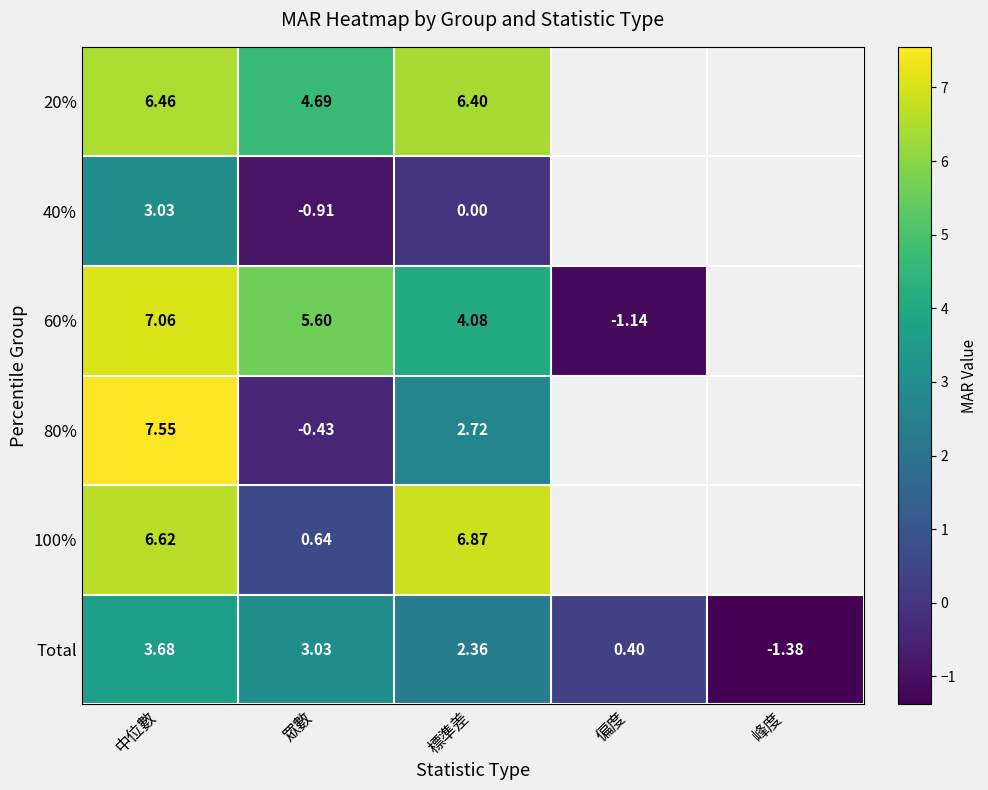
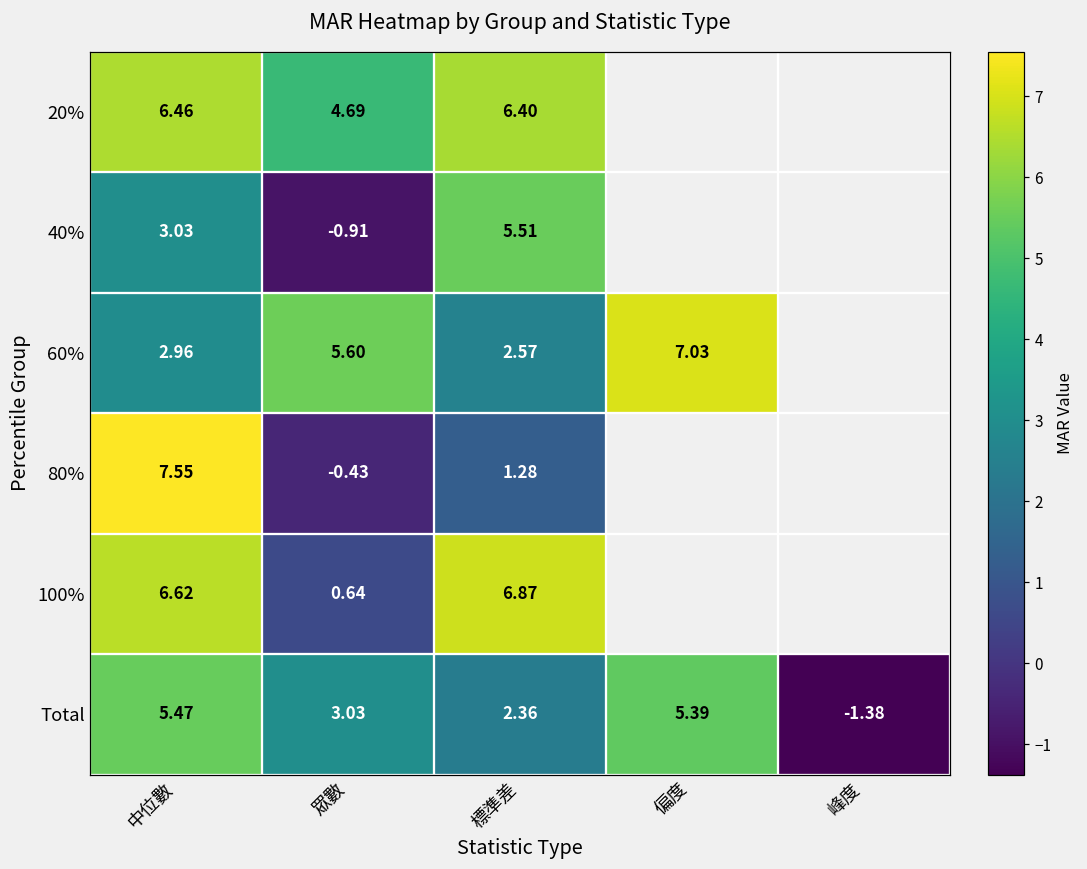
40%, 標準差: 0.00 -> 5.51
60%, 中位數: 7.06 -> 2.96
60%, 標準差: 4.08 -> 2.57
60%, 偏度: -1.14 -> 7.03
80%, 標準差: 2.72 -> 1.28
Total, 中位數: 3.68 -> 5.47
Total, 偏度: 0.40 -> 5.39
